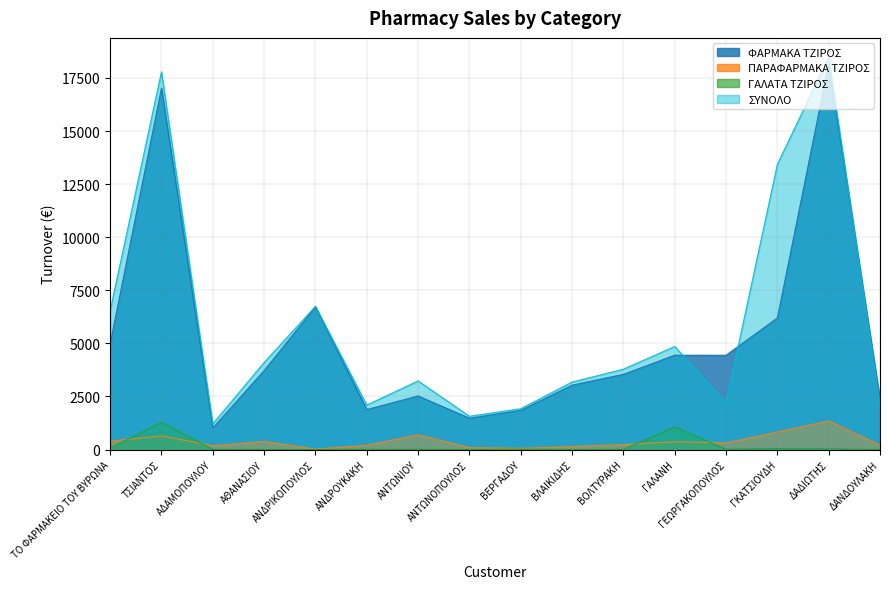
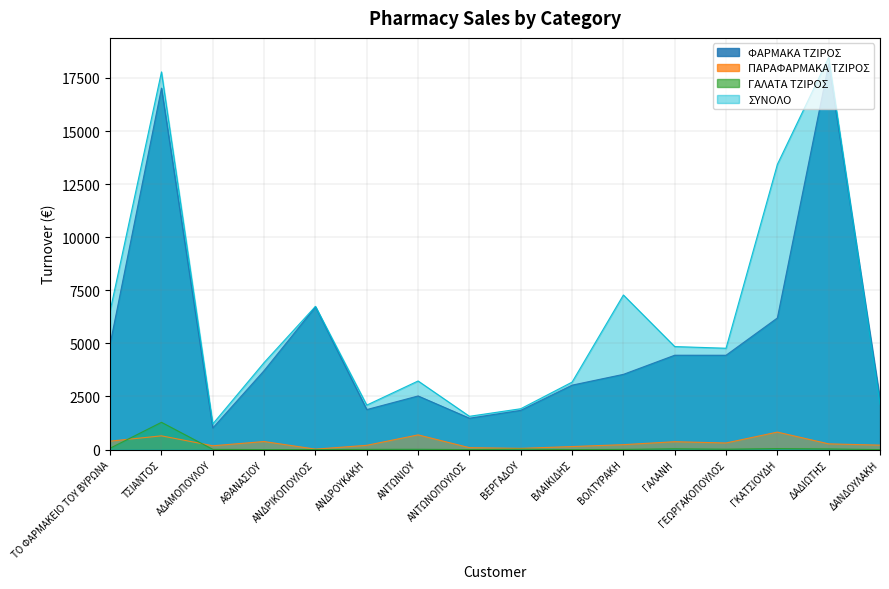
ΣΥΝΟΛΟ, ΒΟΛΤΥΡΑΚΗ: 3800 -> 7300
ΓΑΛΑΤΑ ΤΖΙΡΟΣ, ΓΑΛΑΝΗ: 1100 -> 0
ΣΥΝΟΛΟ, ΓΕΩΡΓΑΚΟΠΟΥΛΟΣ: 2200 -> 4800
ΠΑΡΑΦΑΡΜΑΚΑ ΤΖΙΡΟΣ, ΔΑΔΙΩΤΗΣ: 1300 -> 300
